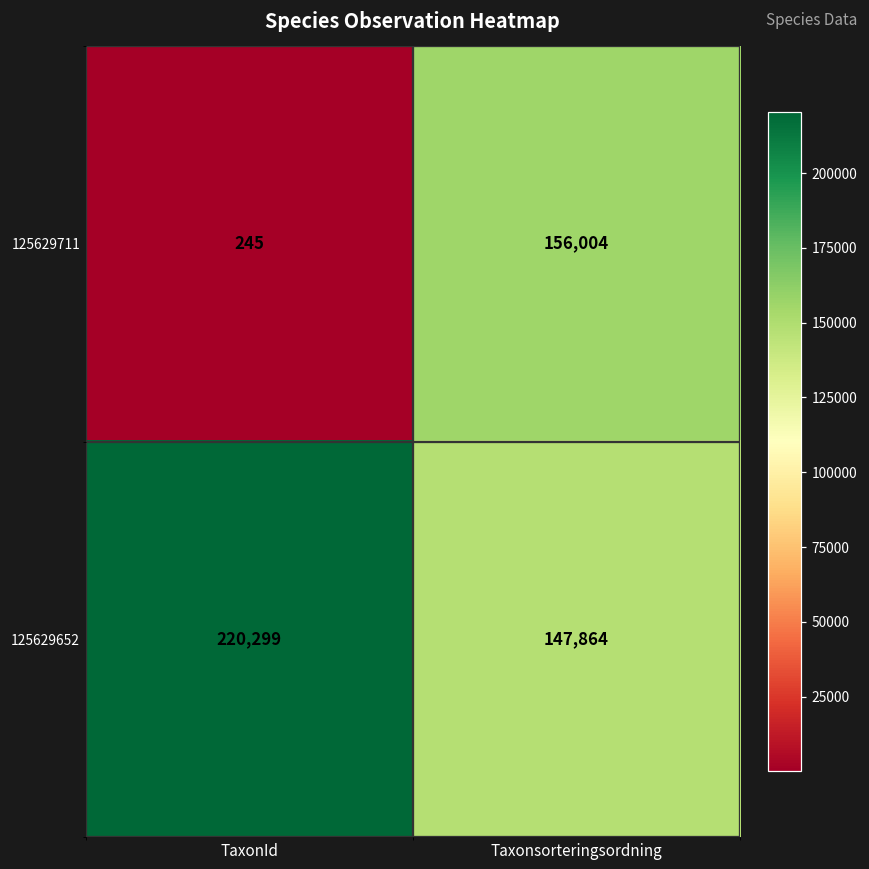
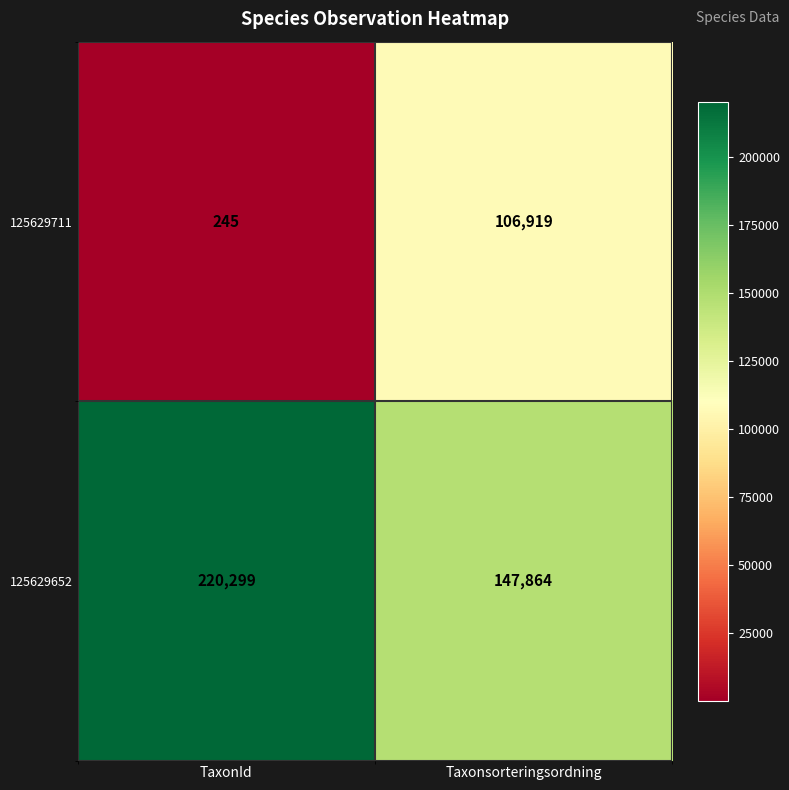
125629711, Taxonsorteringsordning: 156,004 -> 106,919
